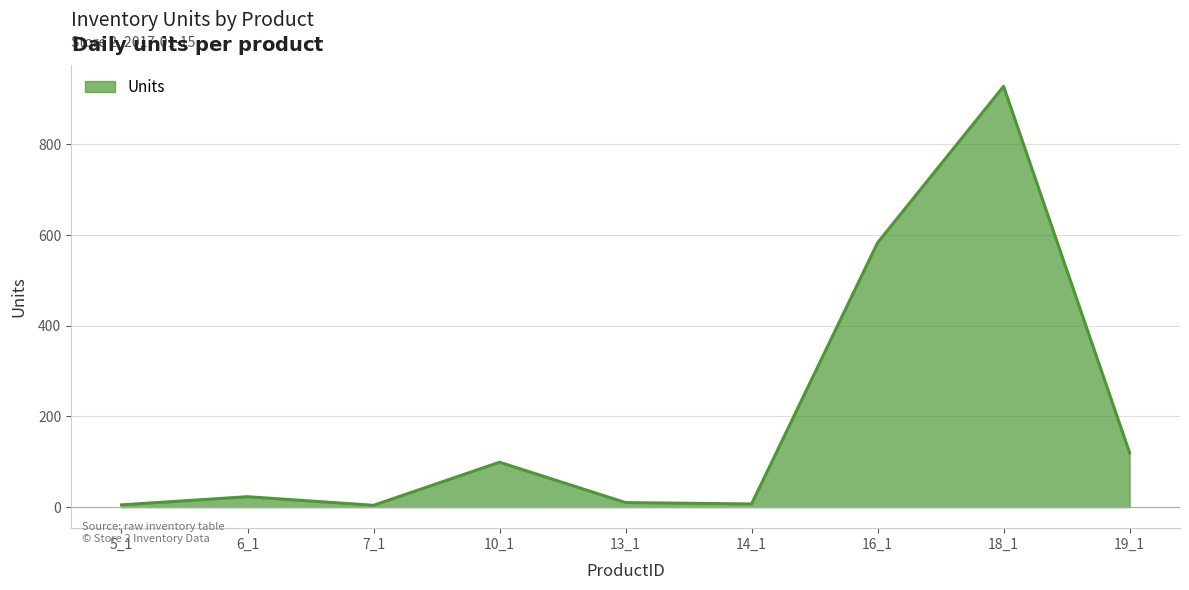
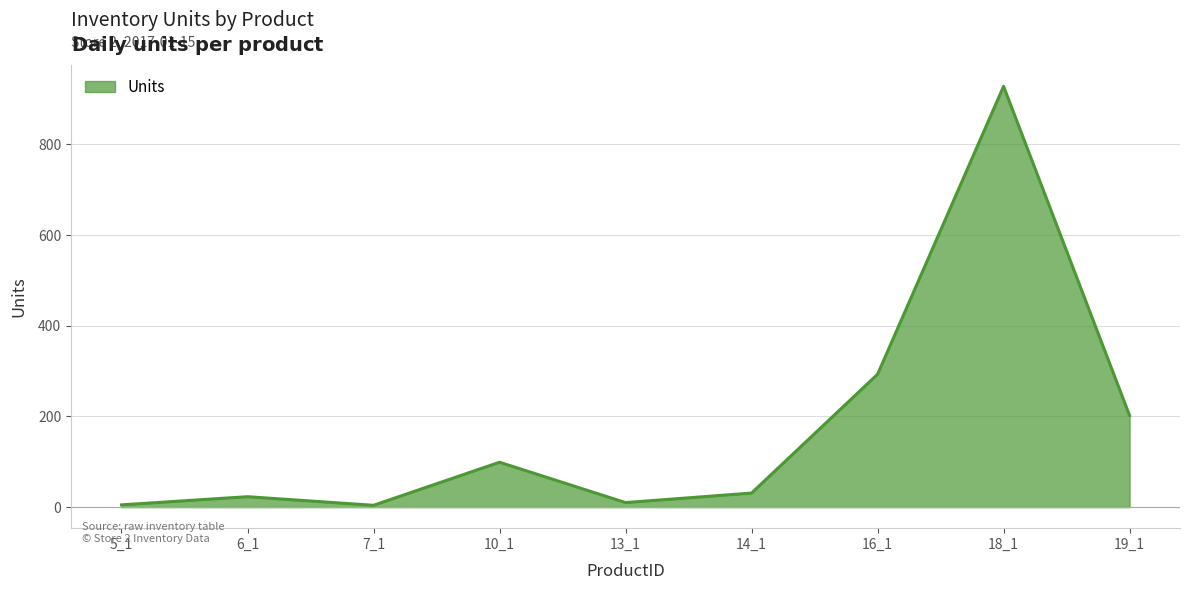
14_1: 10 -> 30
16_1: 580 -> 290
19_1: 120 -> 200
